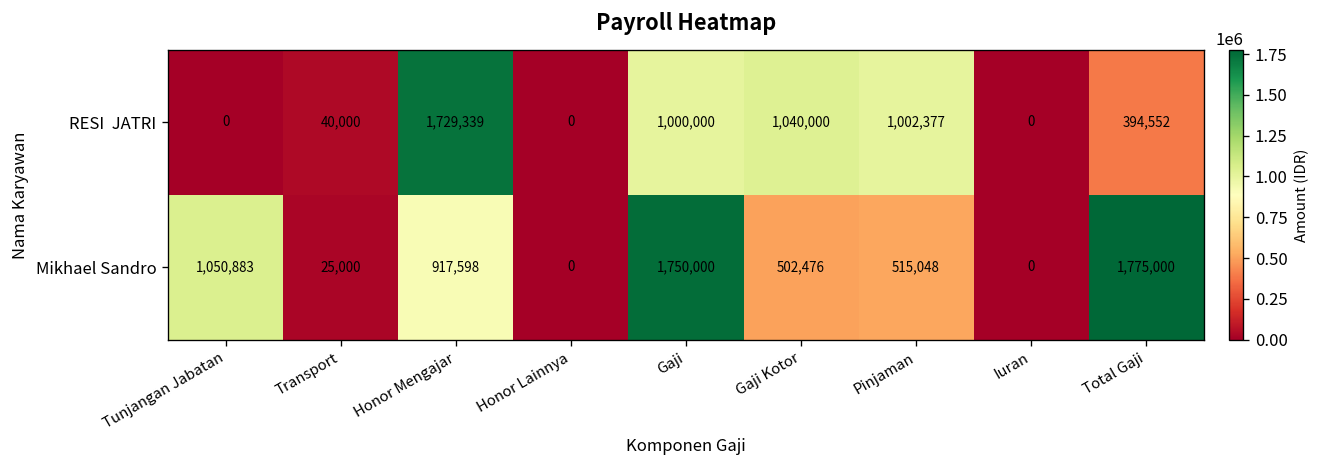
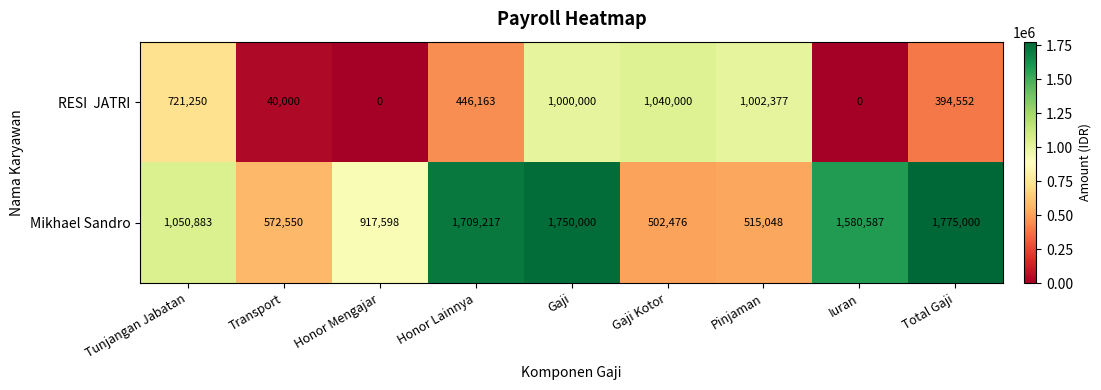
RESI JATRI, Tunjangan Jabatan: 0 -> 721,250
RESI JATRI, Honor Mengajar: 1,729,339 -> 0
RESI JATRI, Honor Lainnya: 0 -> 446,163
Mikhael Sandro, Transport: 25,000 -> 572,550
Mikhael Sandro, Honor Lainnya: 0 -> 1,709,217
Mikhael Sandro, Iuran: 0 -> 1,580,587
